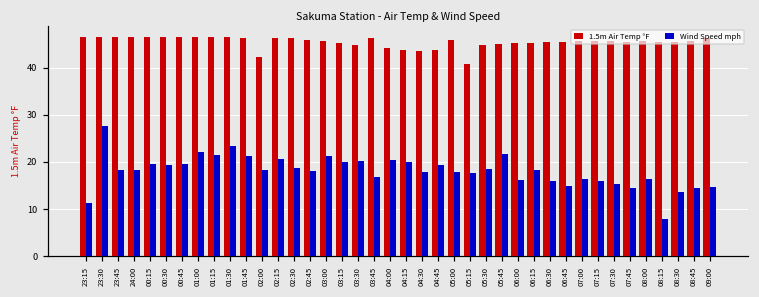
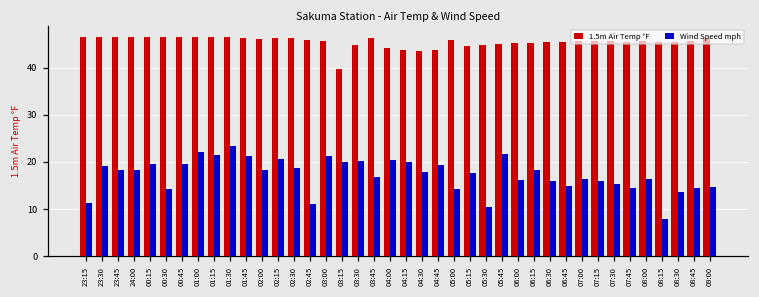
Wind Speed mph, 23:30: 28 -> 19
Wind Speed mph, 00:30: 19 -> 14
1.5m Air Temp °F, 02:00: 42 -> 46
Wind Speed mph, 02:45: 18 -> 11
1.5m Air Temp °F, 03:15: 45 -> 40
Wind Speed mph, 05:00: 18 -> 14
1.5m Air Temp °F, 05:15: 41 -> 45
Wind Speed mph, 05:30: 19 -> 10
